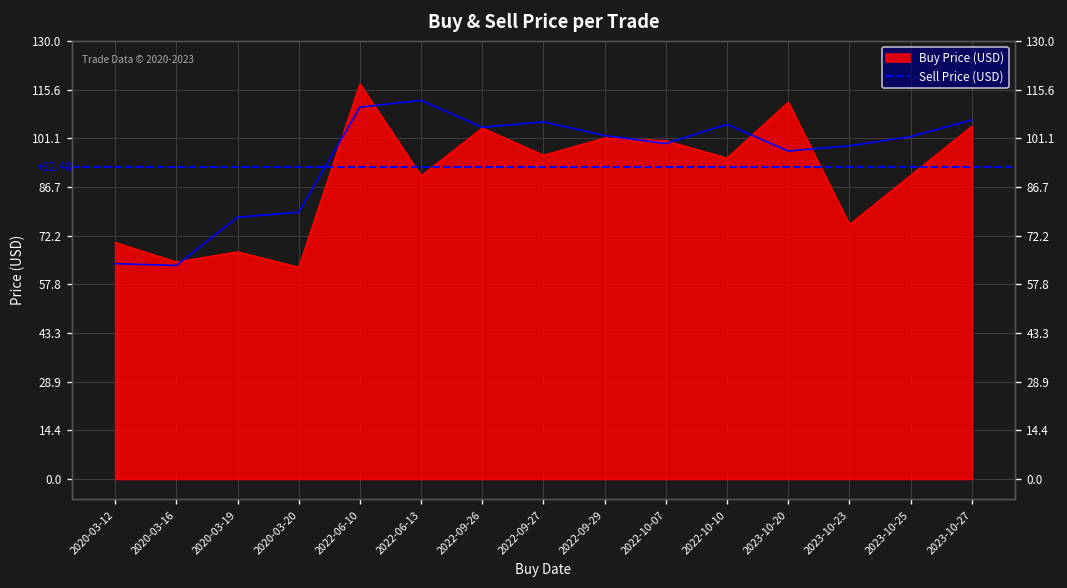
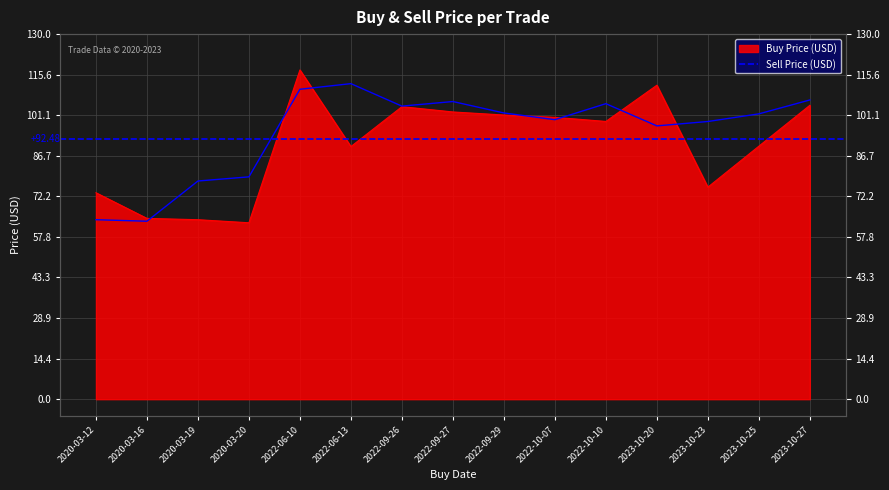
Buy Price (USD), 2020-03-12: 70 -> 74
Buy Price (USD), 2020-03-19: 67 -> 64
Buy Price (USD), 2022-09-27: 96 -> 102
Buy Price (USD), 2022-10-10: 95 -> 99
